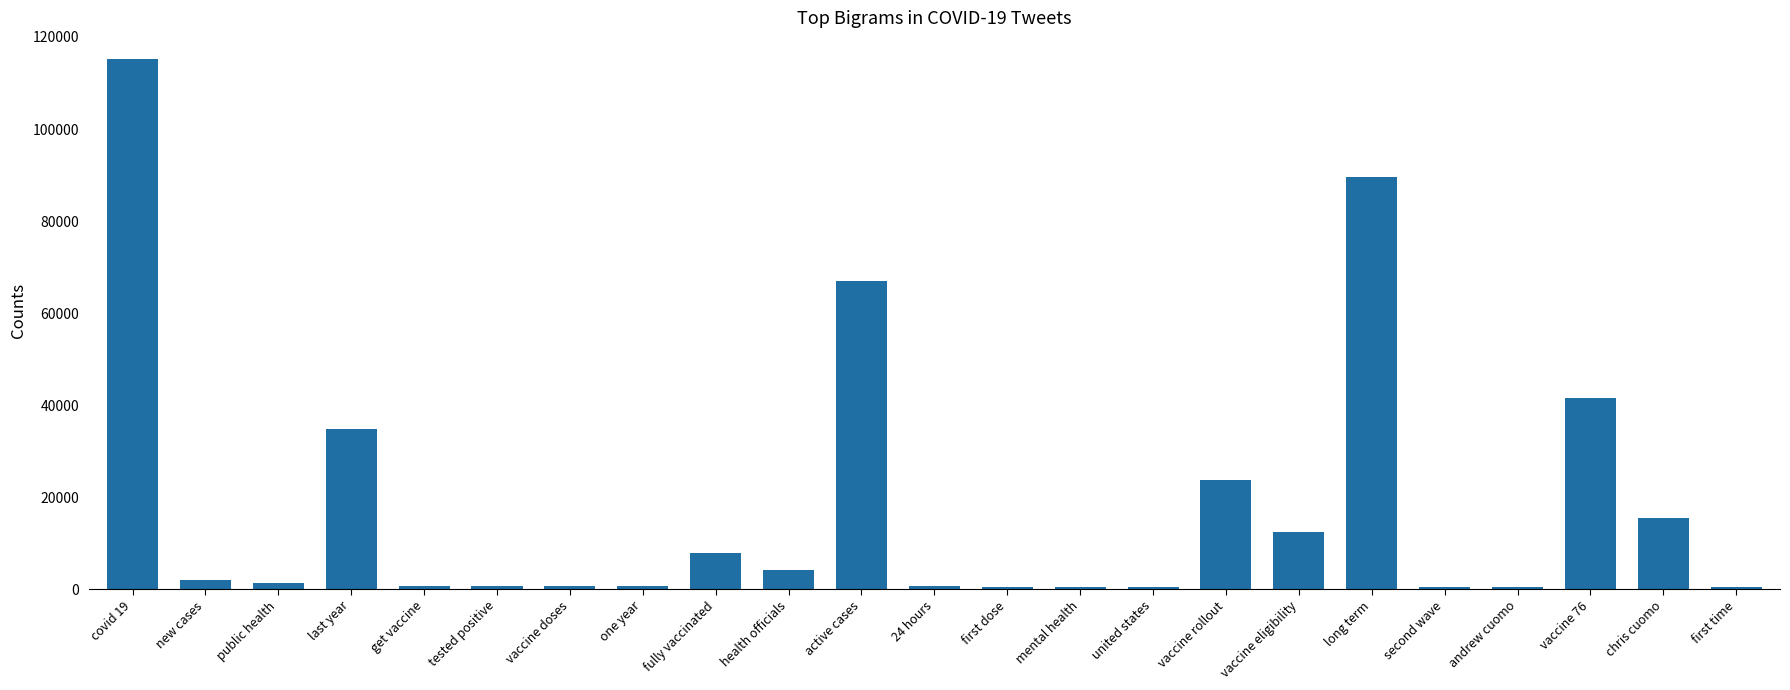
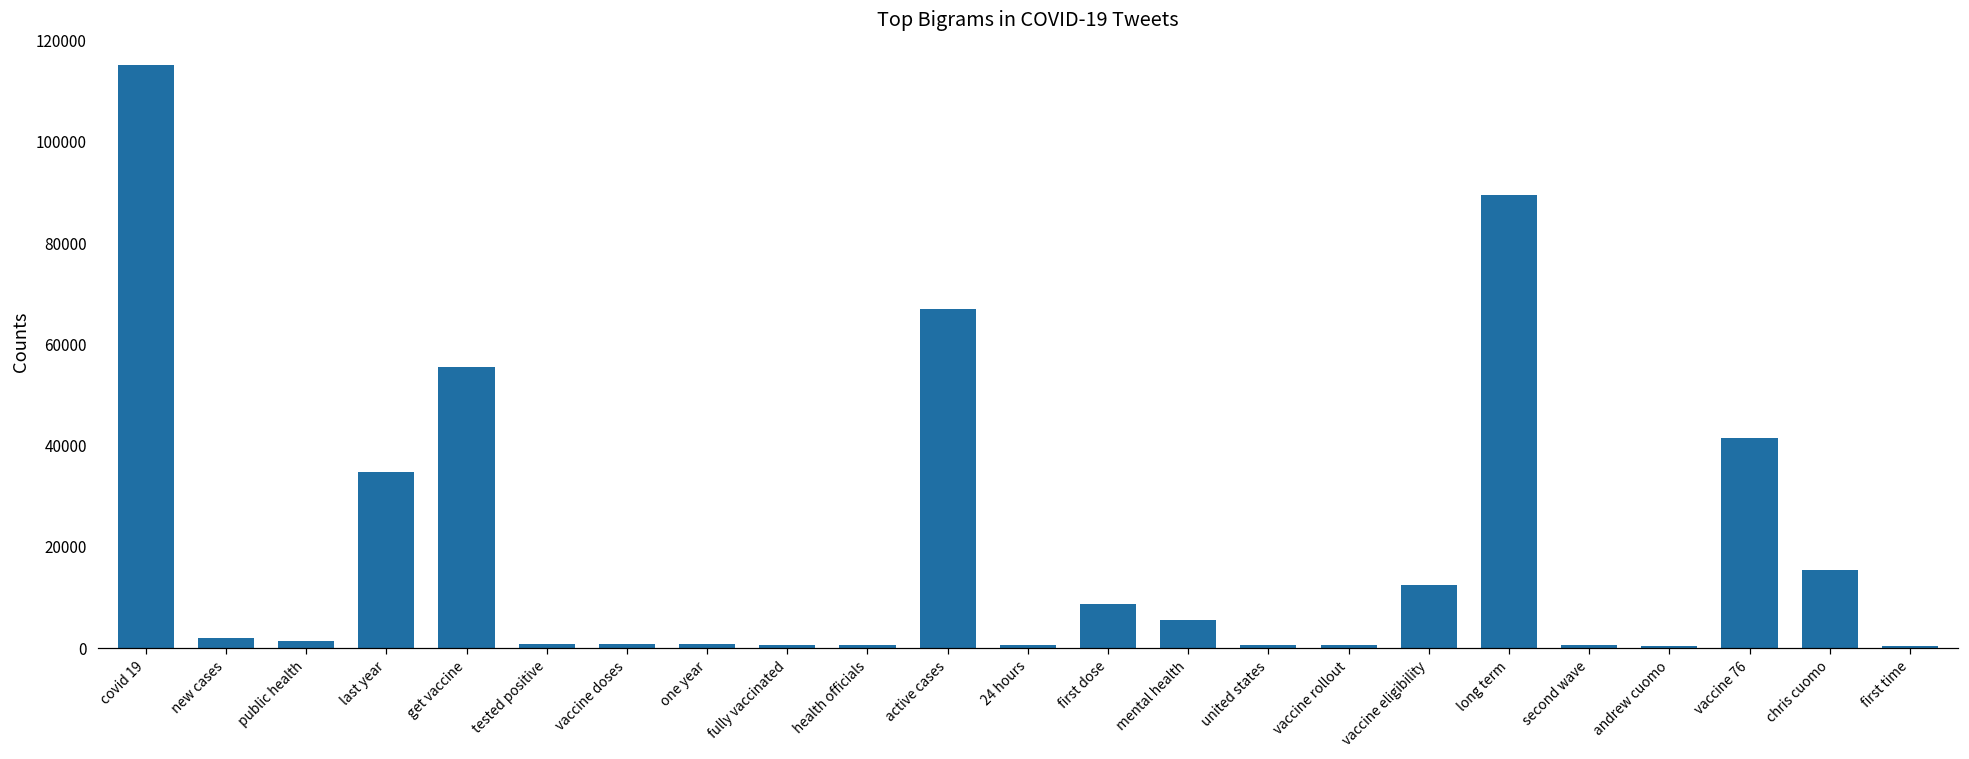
get vaccine: 1000 -> 55000
fully vaccinated: 8000 -> 1000
health officials: 4000 -> 1000
first dose: 1000 -> 9000
mental health: 1000 -> 5000
vaccine rollout: 24000 -> 1000
